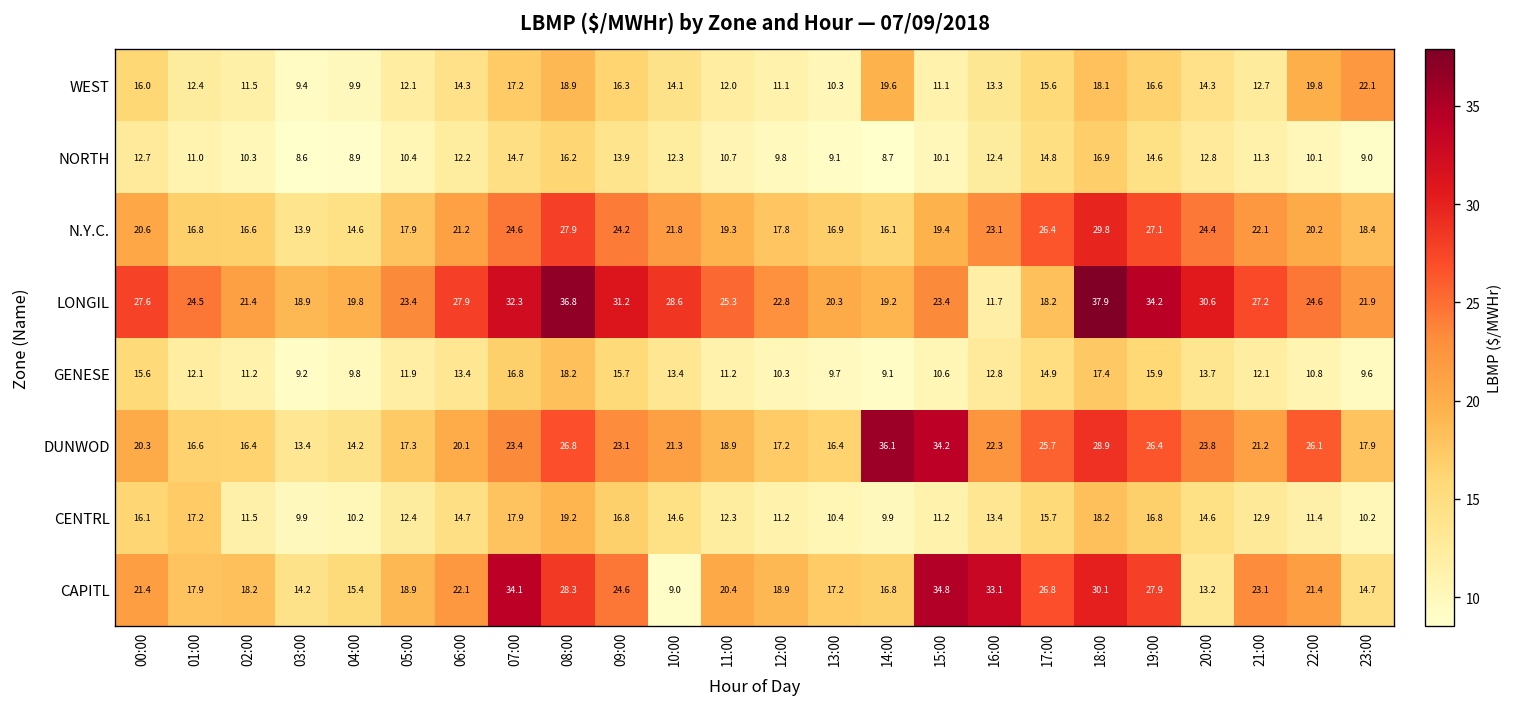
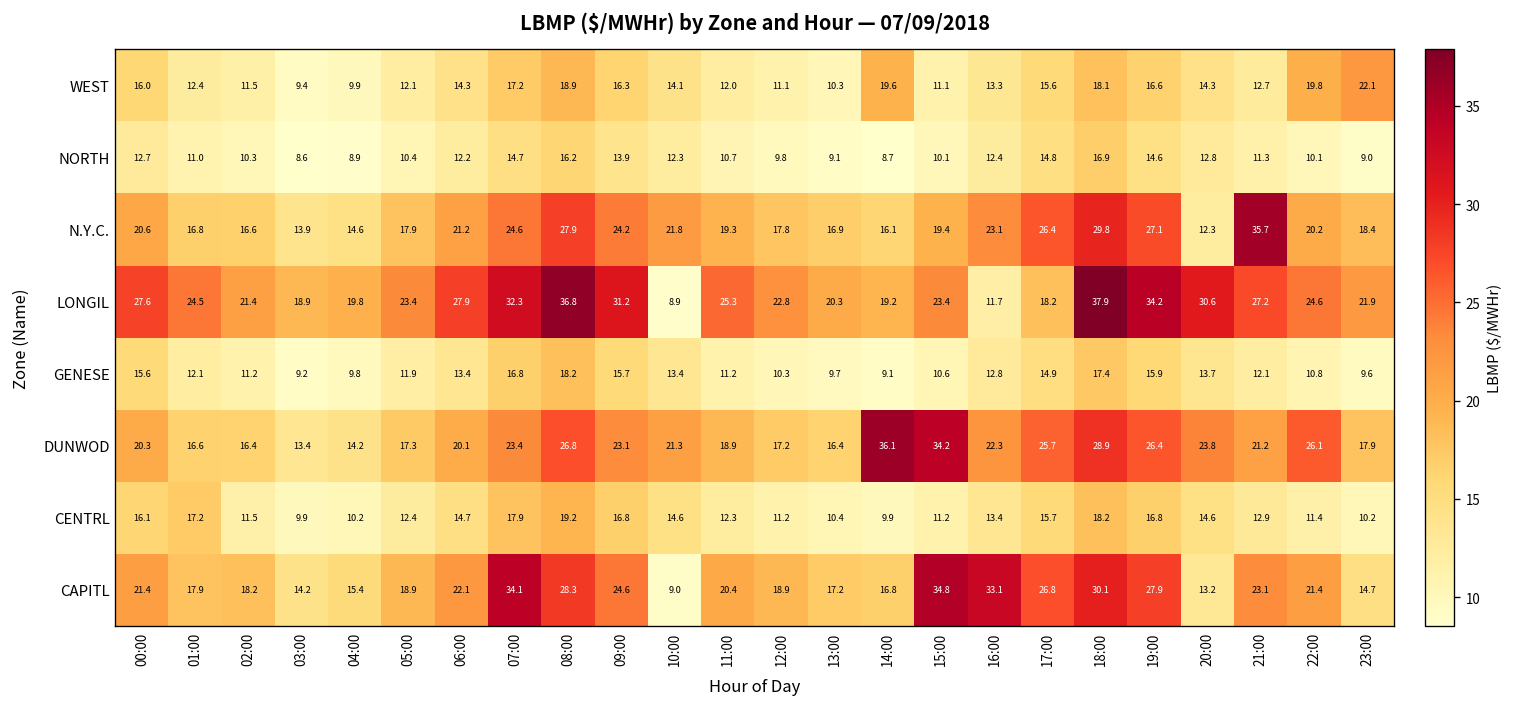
N.Y.C., 20:00: 24.4 -> 12.3
N.Y.C., 21:00: 22.1 -> 35.7
LONGIL, 10:00: 28.6 -> 8.9
